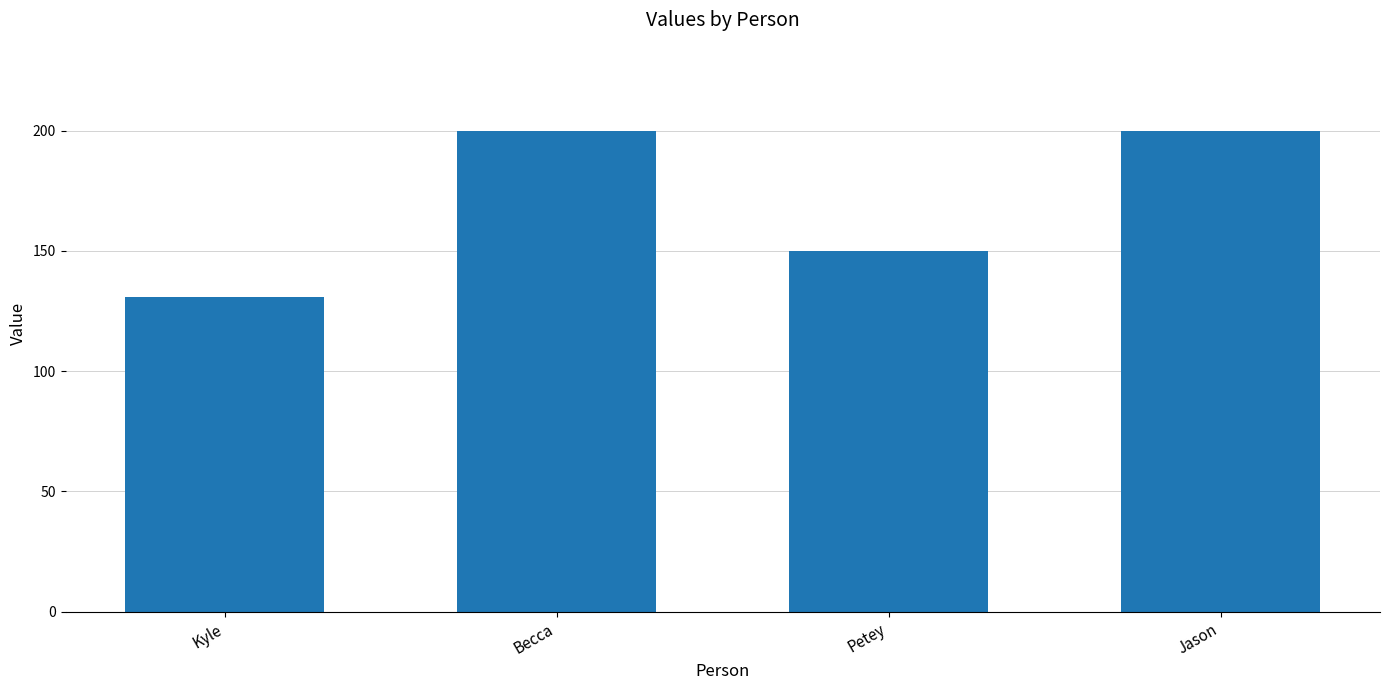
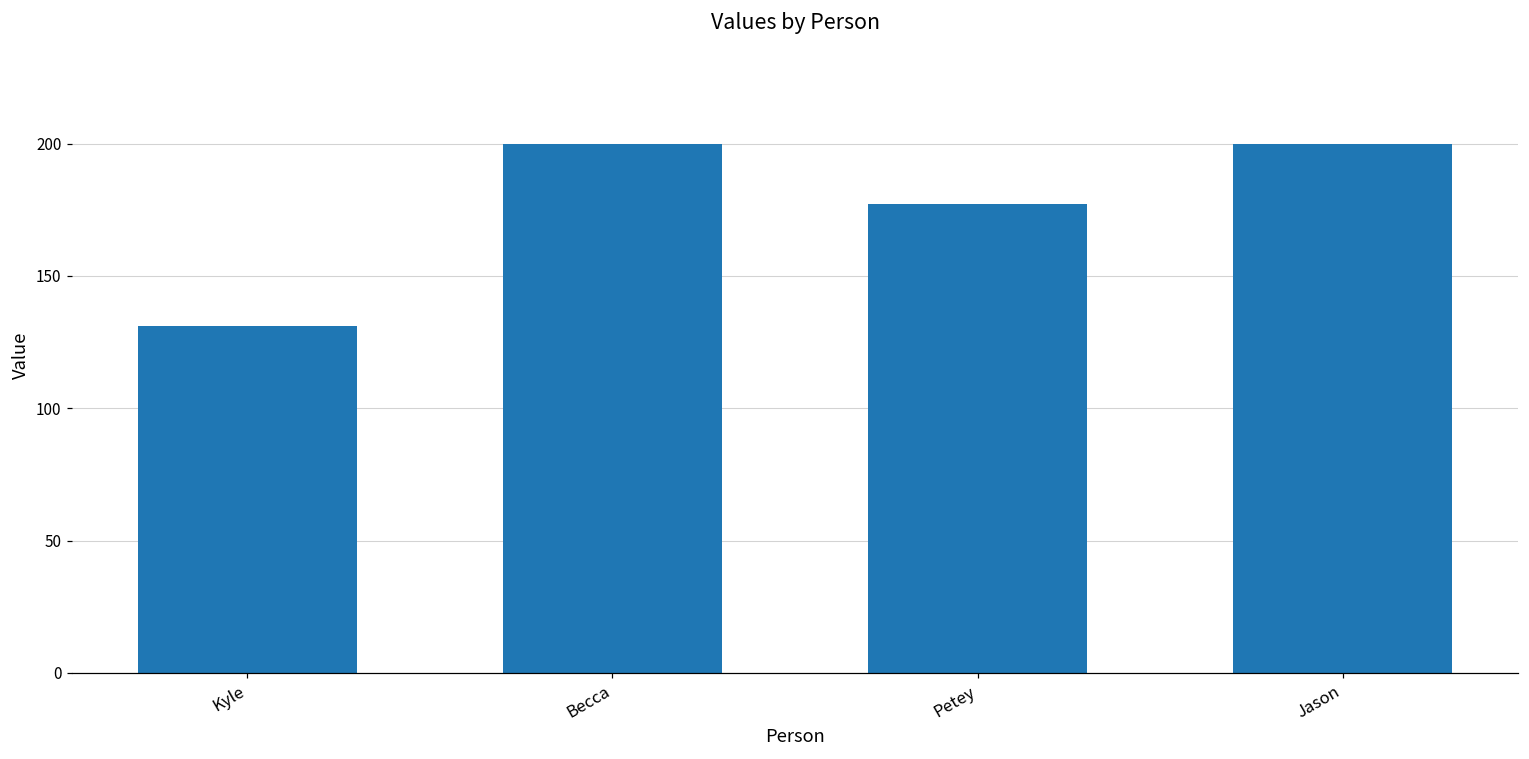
Petey: 150 -> 177
